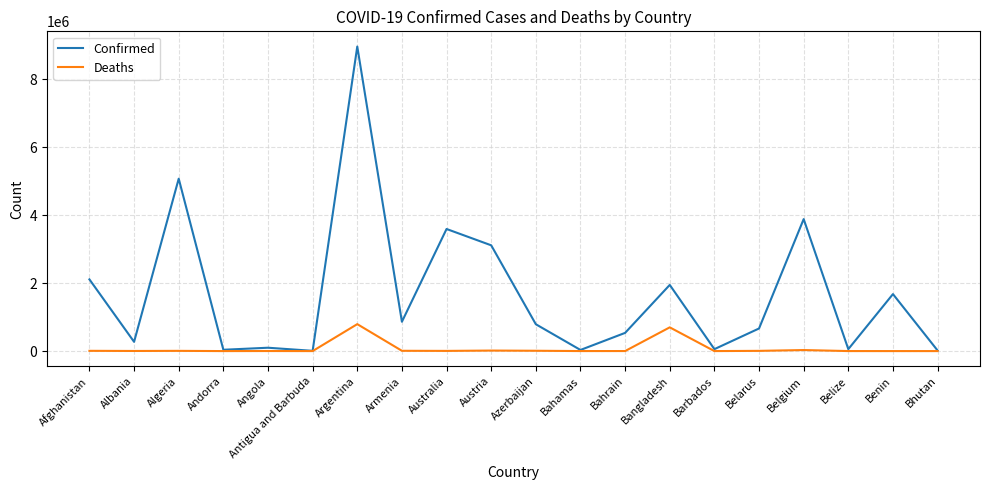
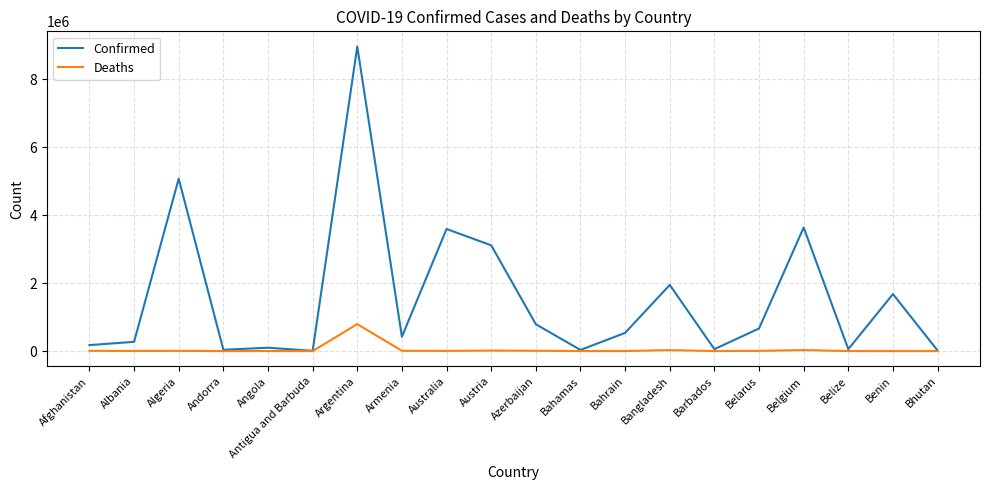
Confirmed, Afghanistan: 2100000 -> 200000
Confirmed, Armenia: 900000 -> 400000
Deaths, Bangladesh: 700000 -> 0
Confirmed, Belgium: 3900000 -> 3600000
